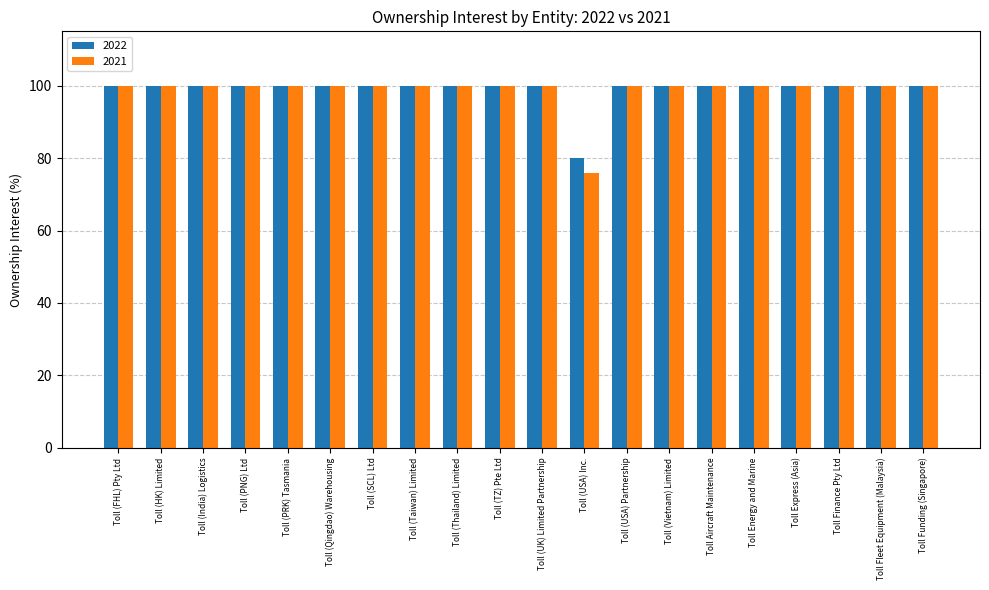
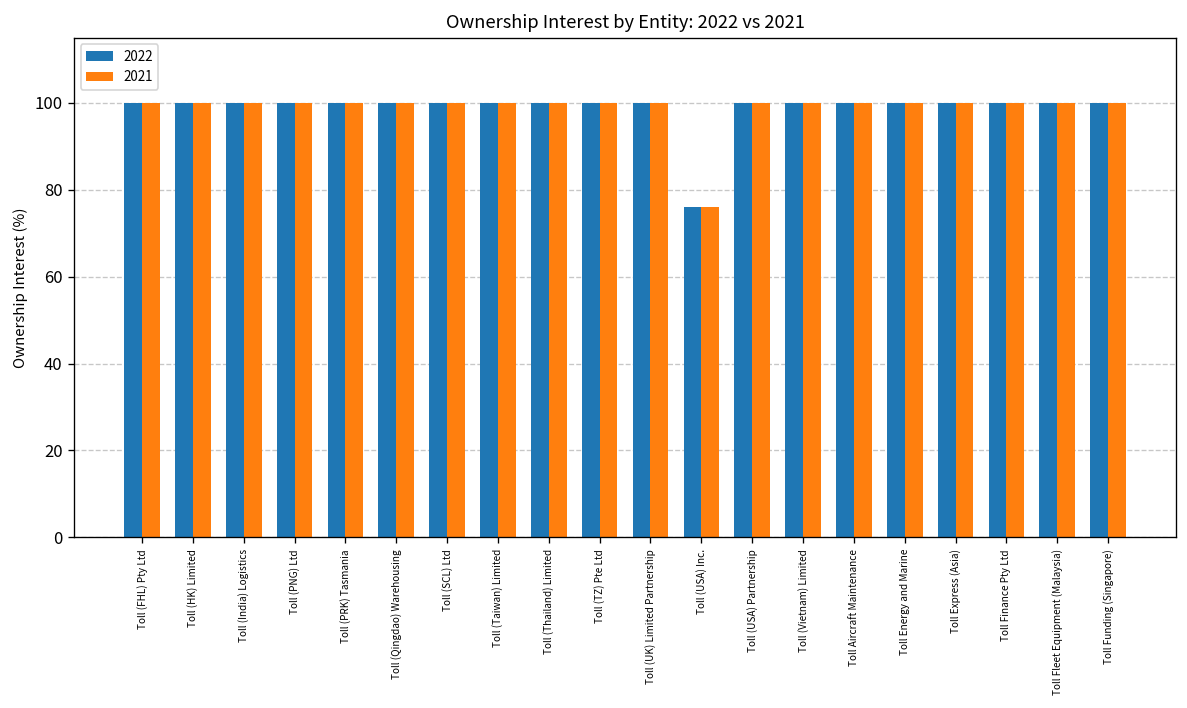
2022, Toll (USA) Inc.: 80 -> 76
